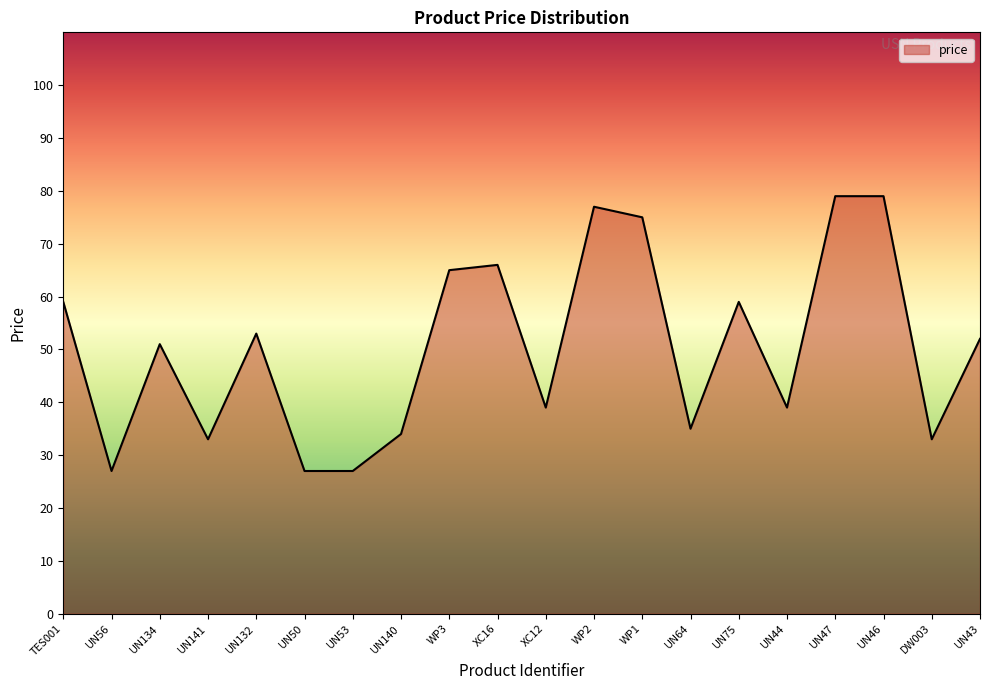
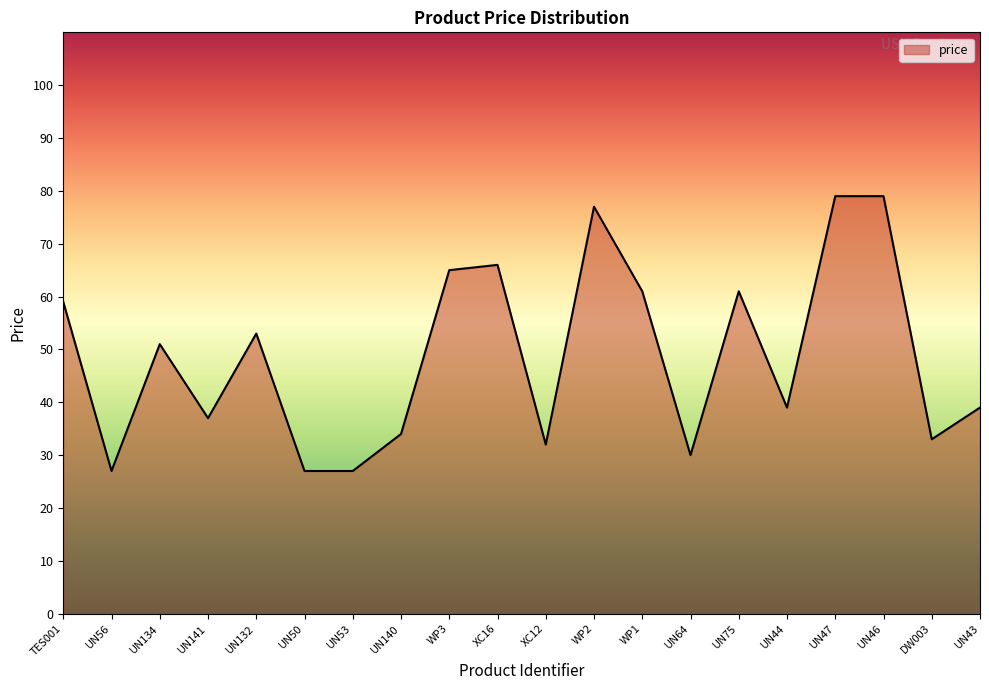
UN141: 33 -> 37
XC12: 39 -> 32
WP1: 75 -> 61
UN64: 35 -> 30
UN75: 59 -> 61
UN43: 52 -> 39
